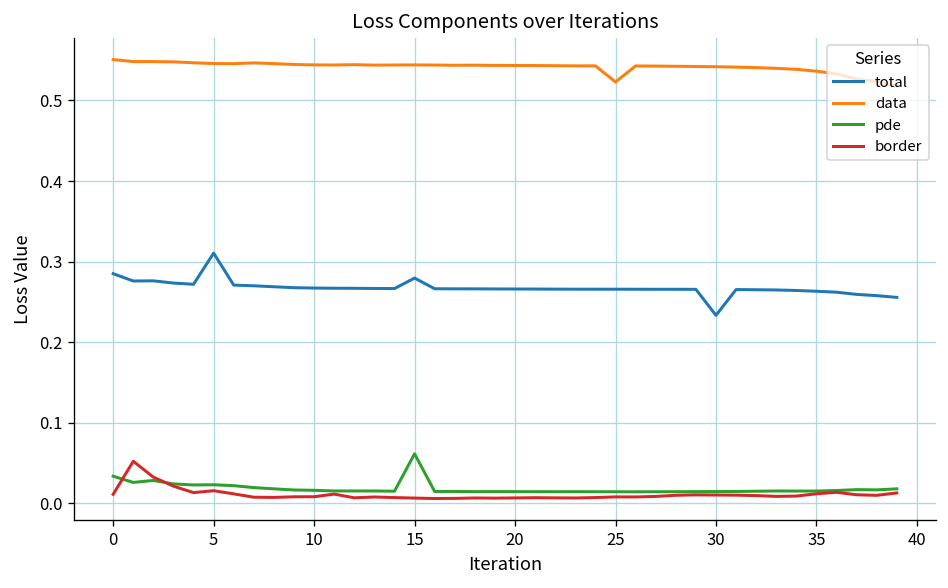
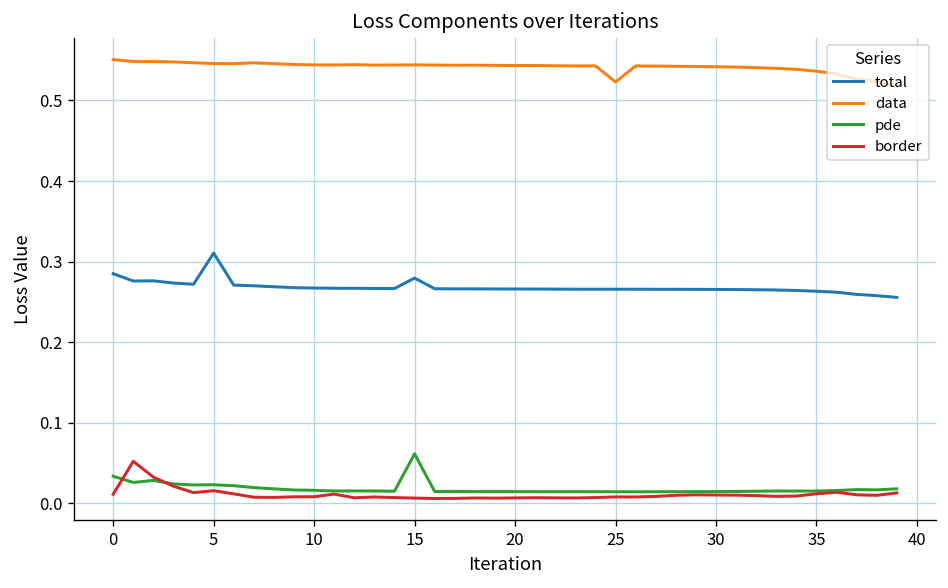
total, 30: 0.23 -> 0.27
